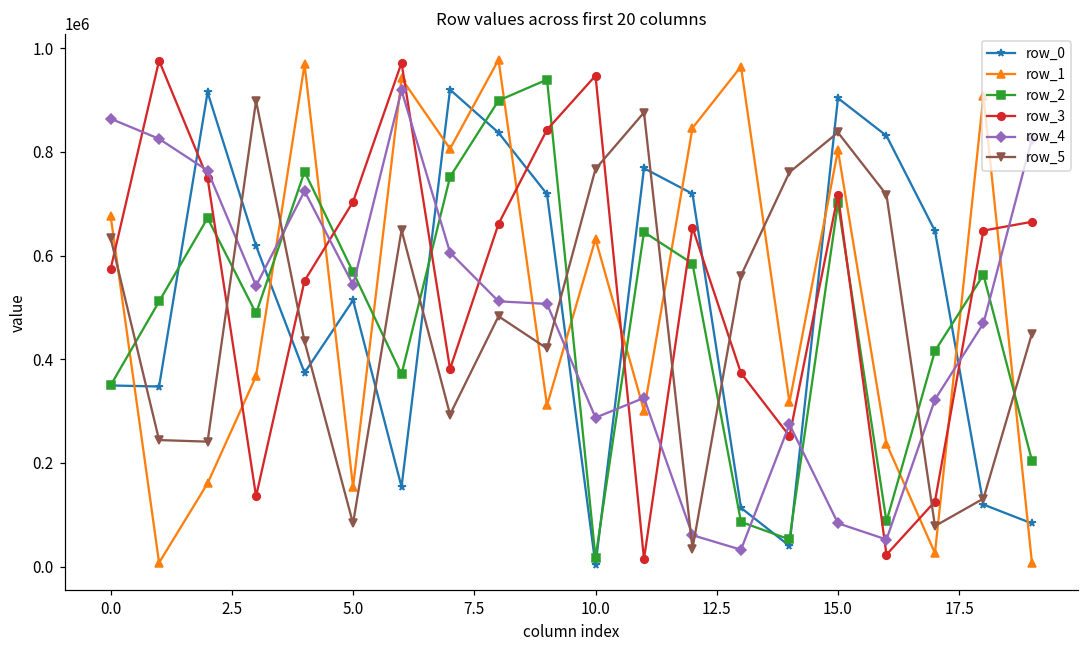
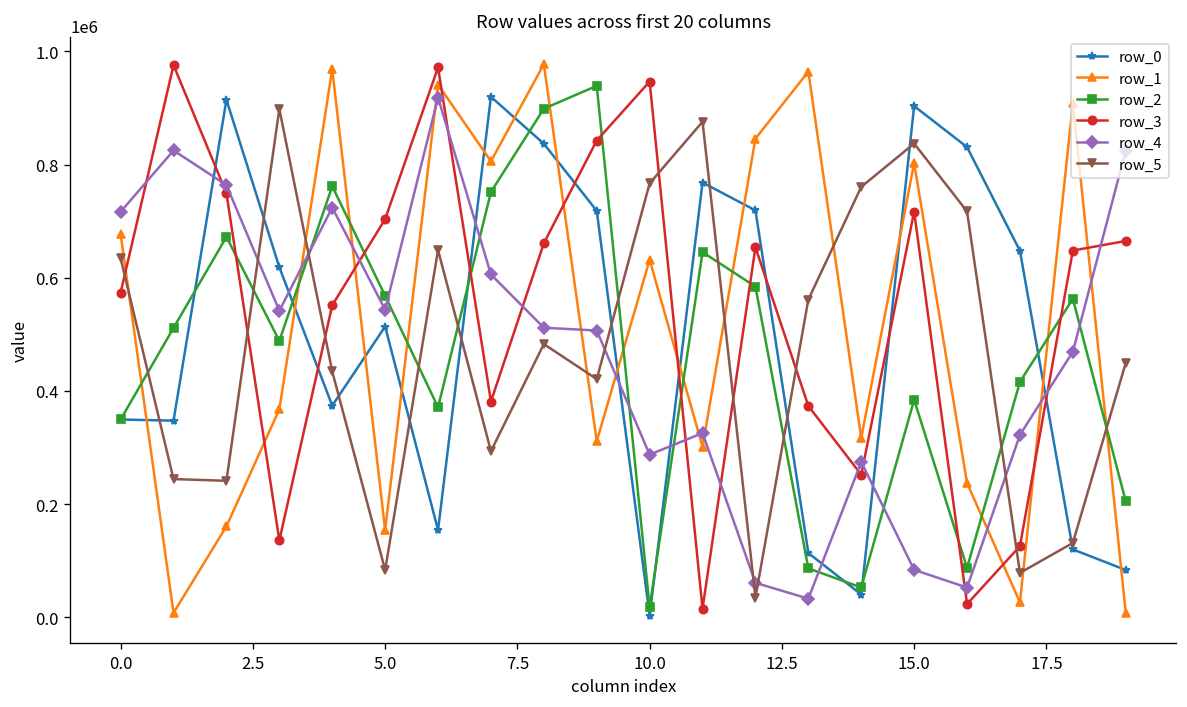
row_4, 0.0: 860000 -> 720000
row_2, 15.0: 700000 -> 380000
